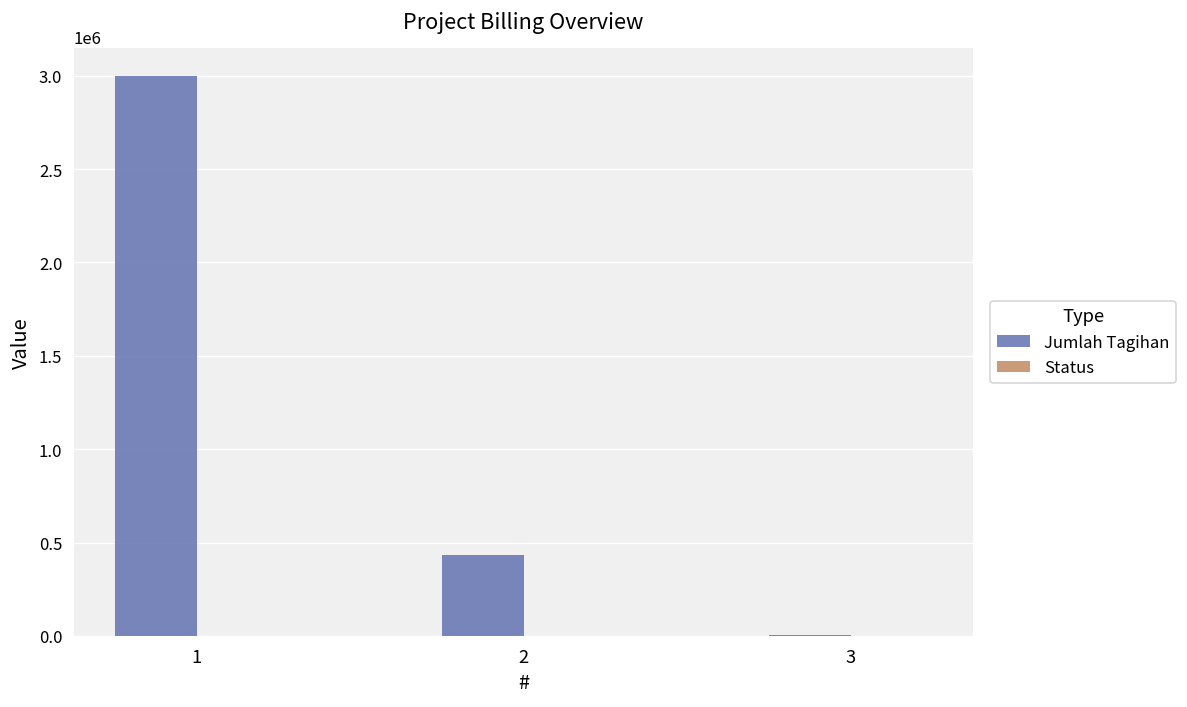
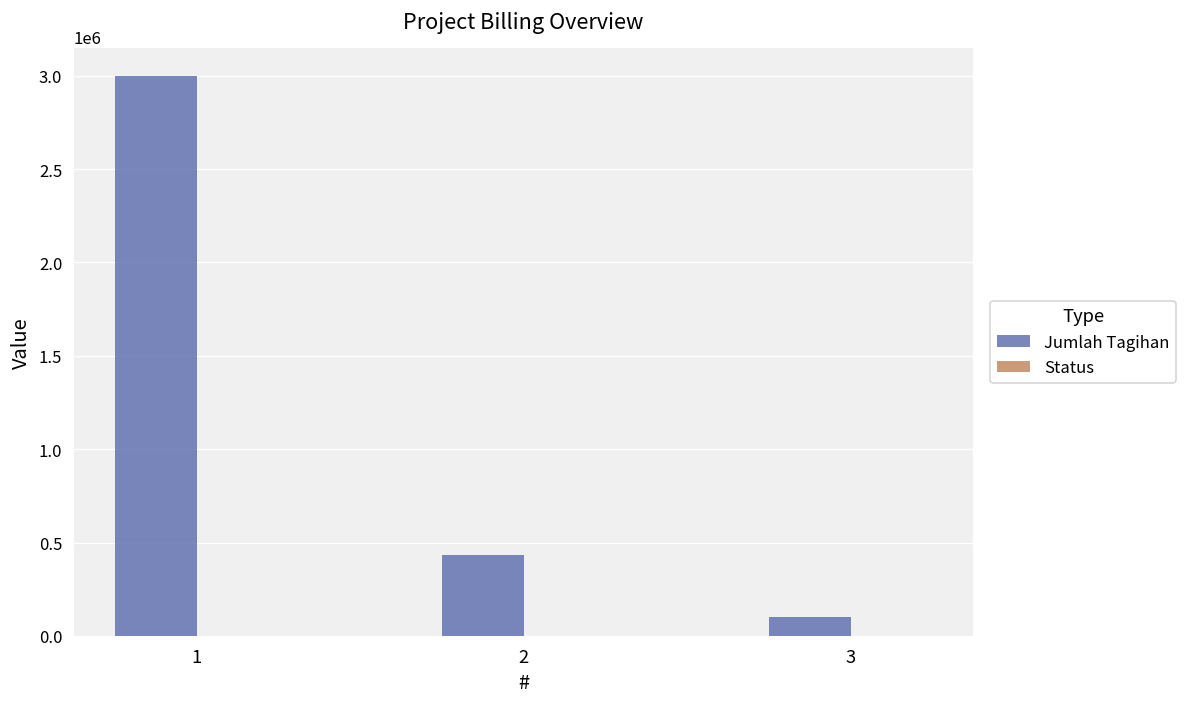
Jumlah Tagihan, 3: 0 -> 100000
